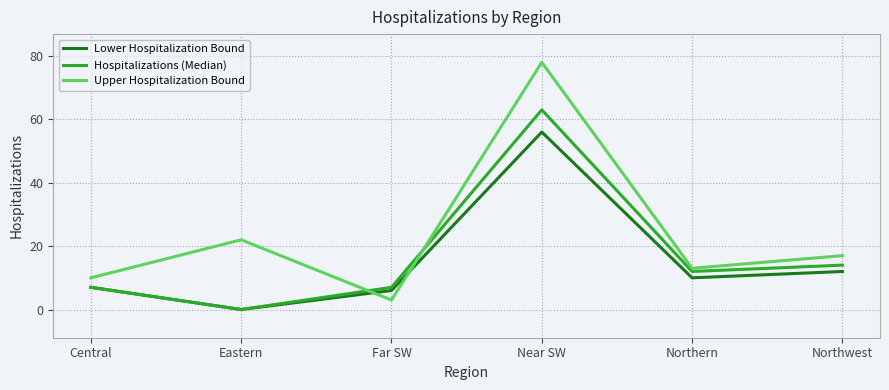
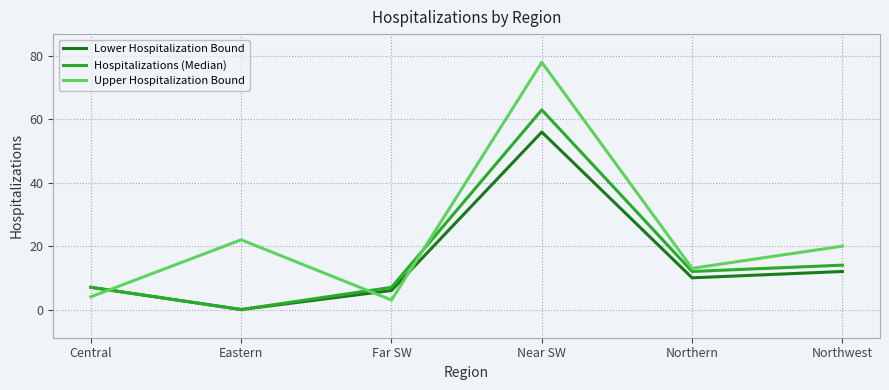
Upper Hospitalization Bound, Central: 10 -> 4
Upper Hospitalization Bound, Northwest: 17 -> 20
